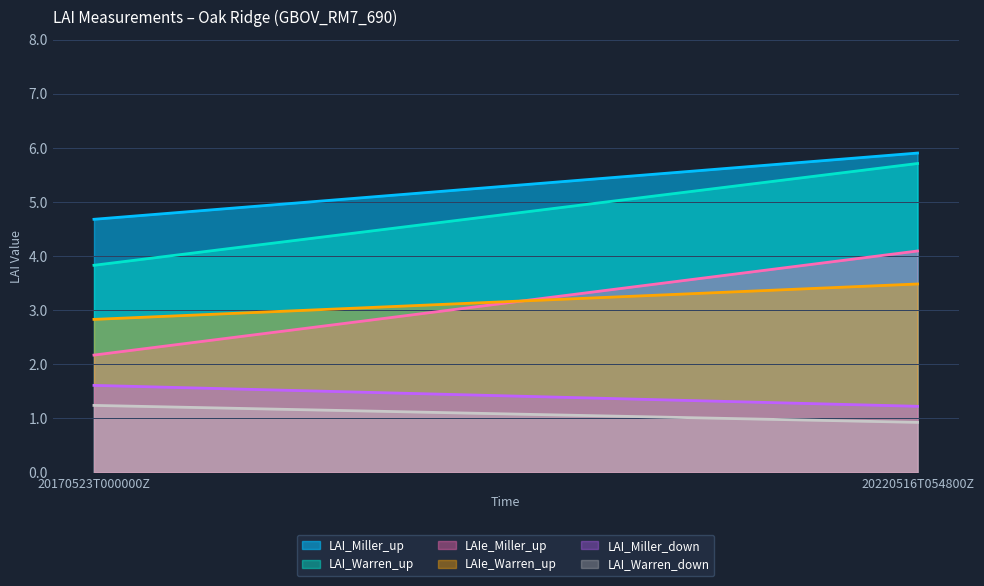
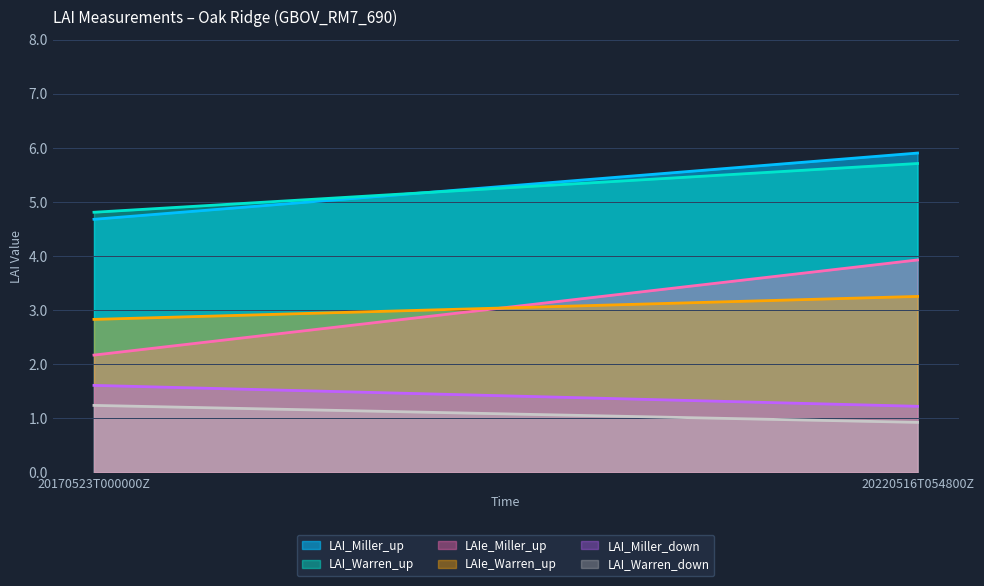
LAI_Warren_up, 20170523T000000Z: 3.8 -> 4.8
LAIe_Miller_up, 20220516T054800Z: 4.1 -> 3.9
LAIe_Warren_up, 20220516T054800Z: 3.5 -> 3.3
